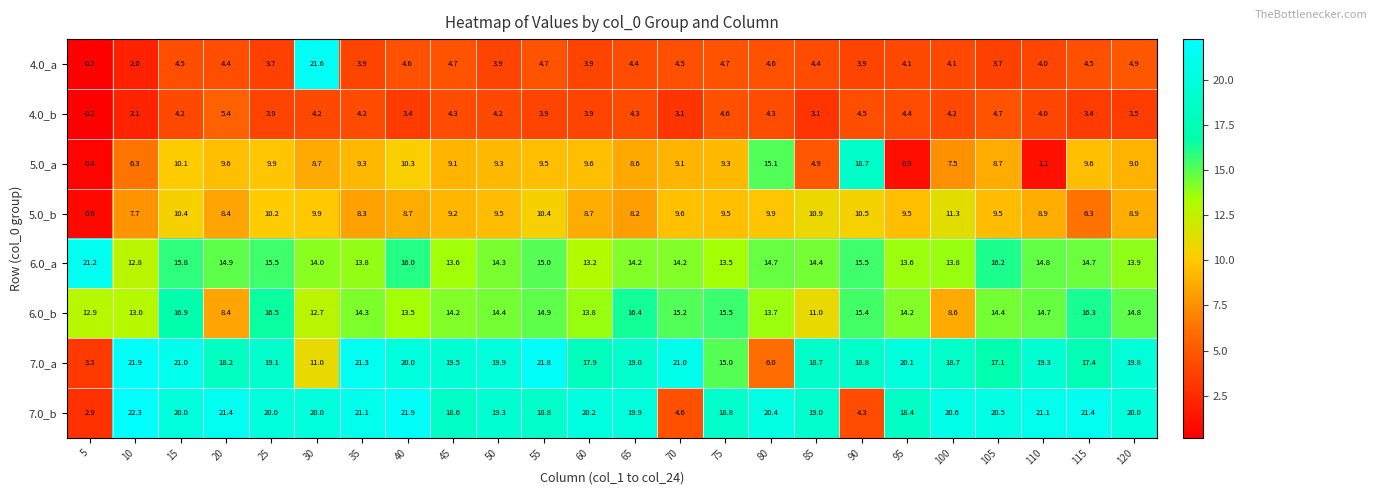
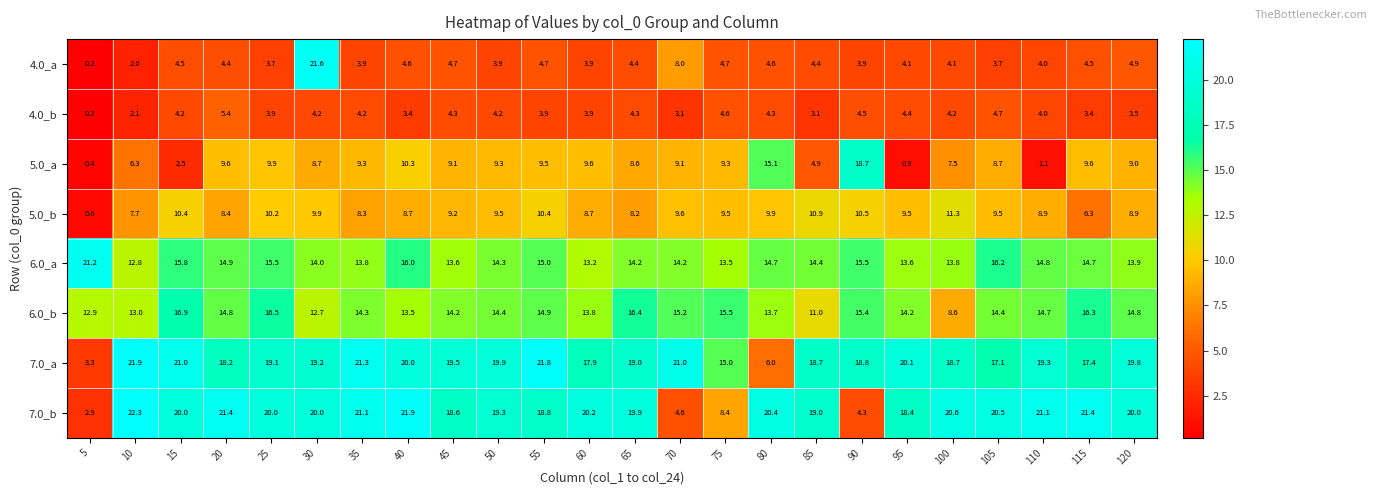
4.0_a, 70: 4.5 -> 8.0
5.0_a, 15: 10.1 -> 2.5
6.0_b, 20: 8.4 -> 14.8
7.0_a, 30: 11.0 -> 19.2
7.0_b, 75: 18.8 -> 8.4
